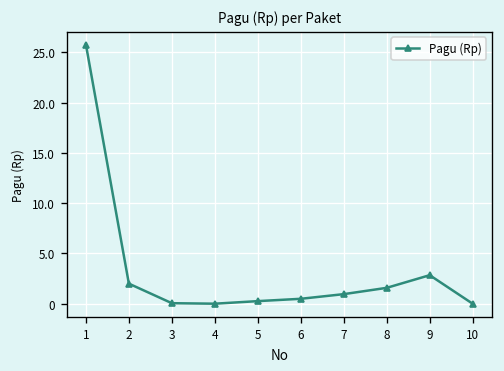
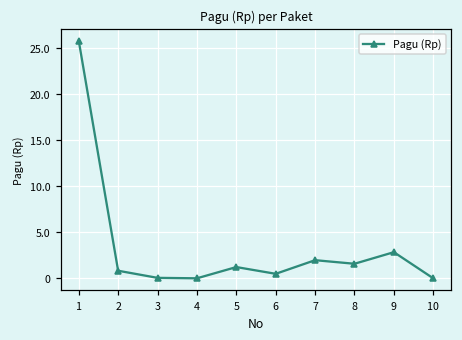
2: 2 -> 1
5: 0 -> 1
7: 1 -> 2
